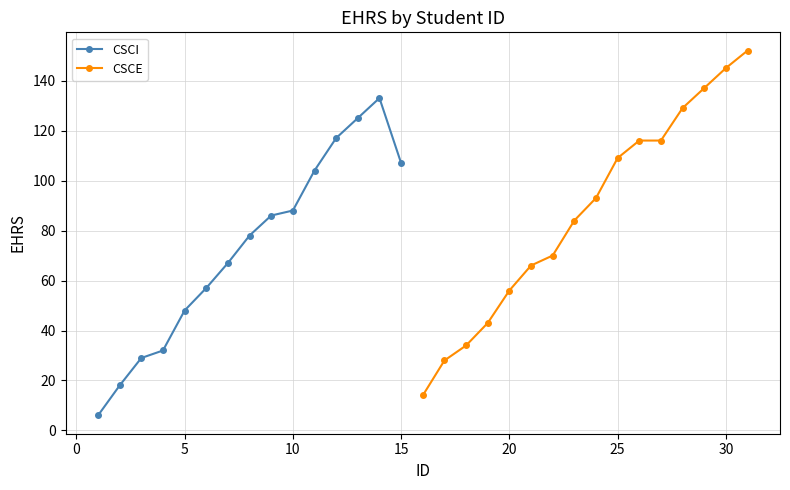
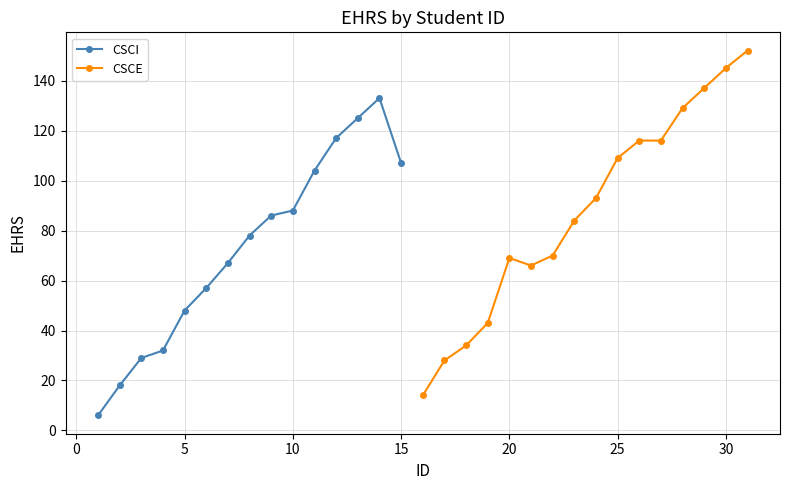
CSCE, 20: 56 -> 69
